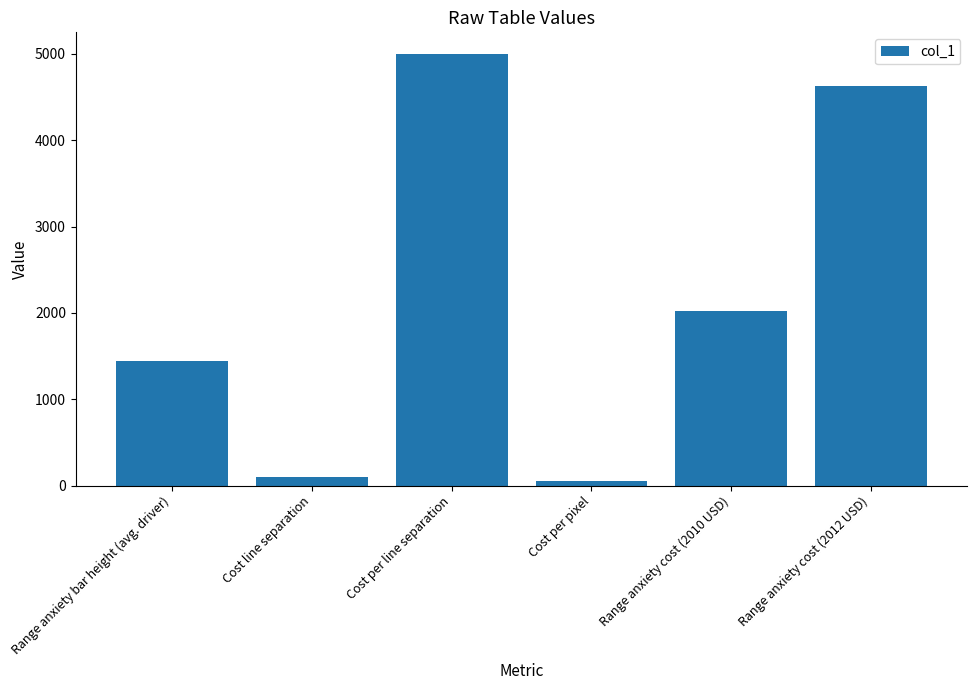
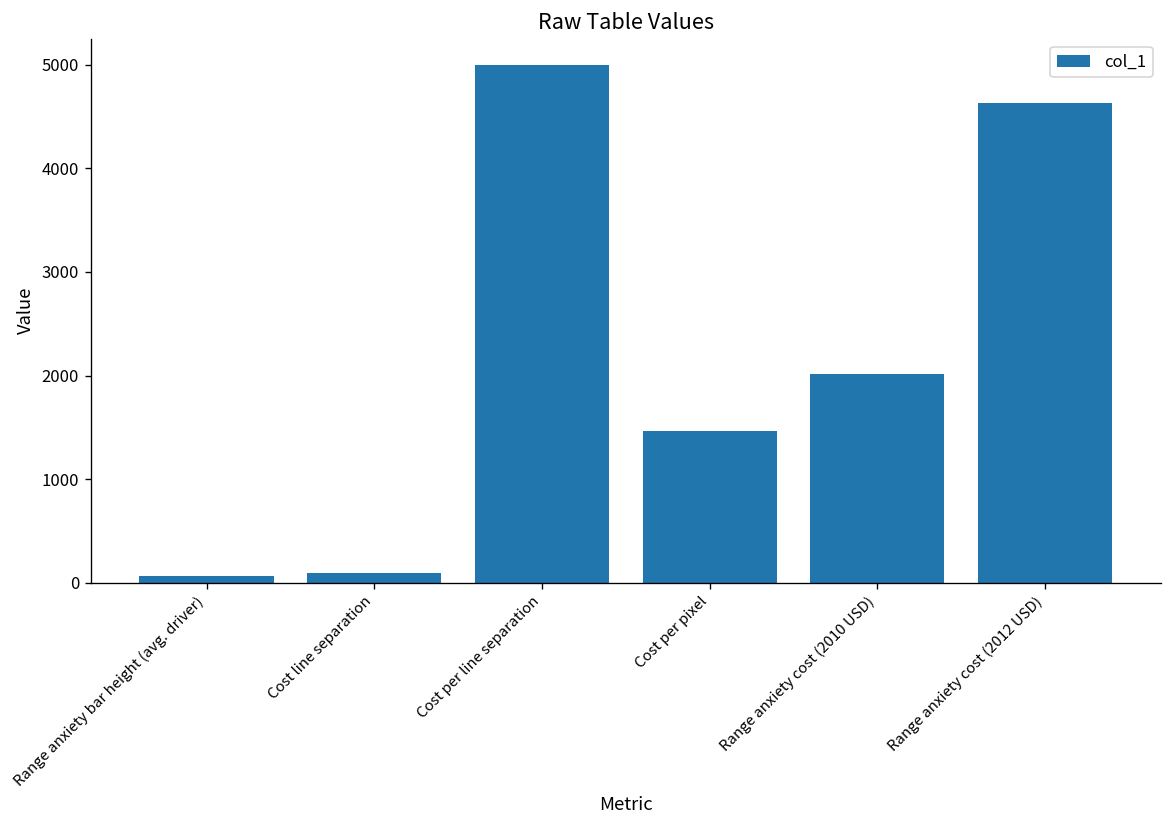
Range anxiety bar height (avg. driver): 1400 -> 100
Cost per pixel: 100 -> 1500
